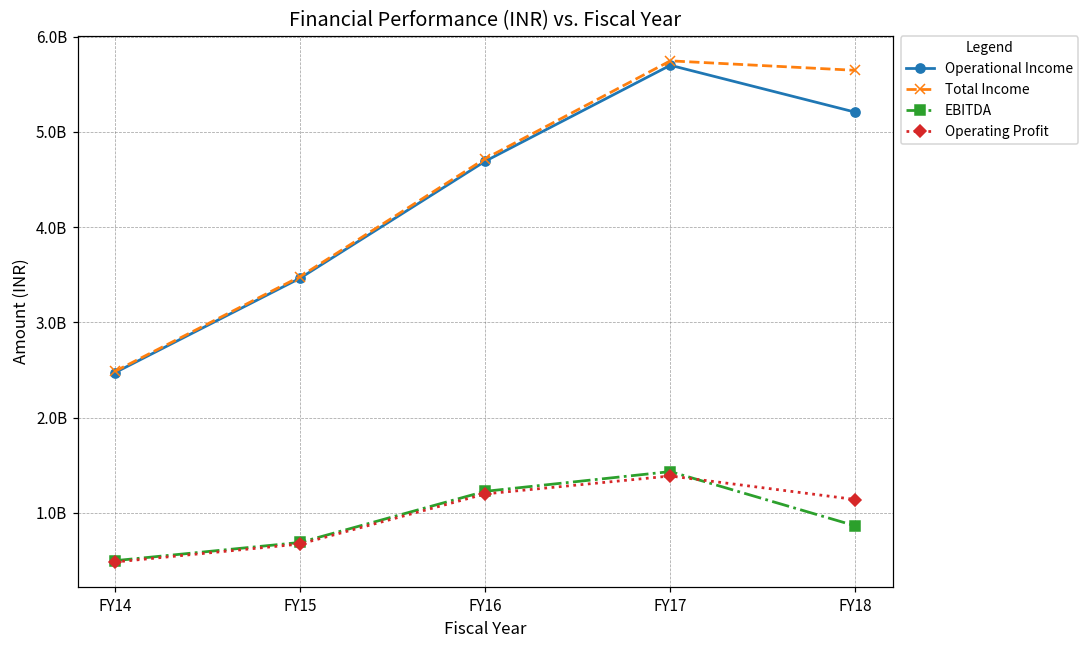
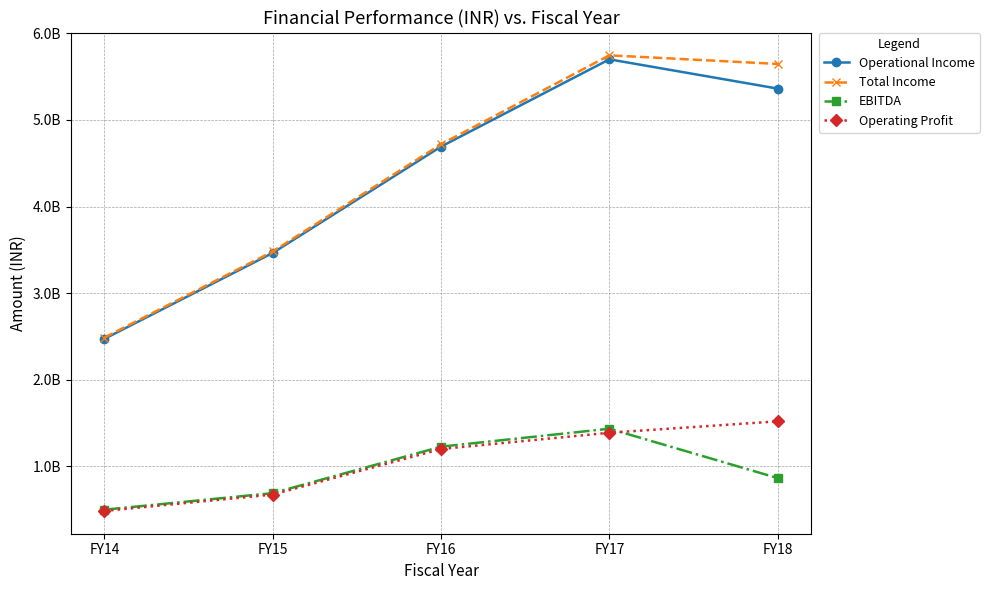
Operational Income, FY18: 5200000000 -> 5400000000
Operating Profit, FY18: 1100000000 -> 1500000000
